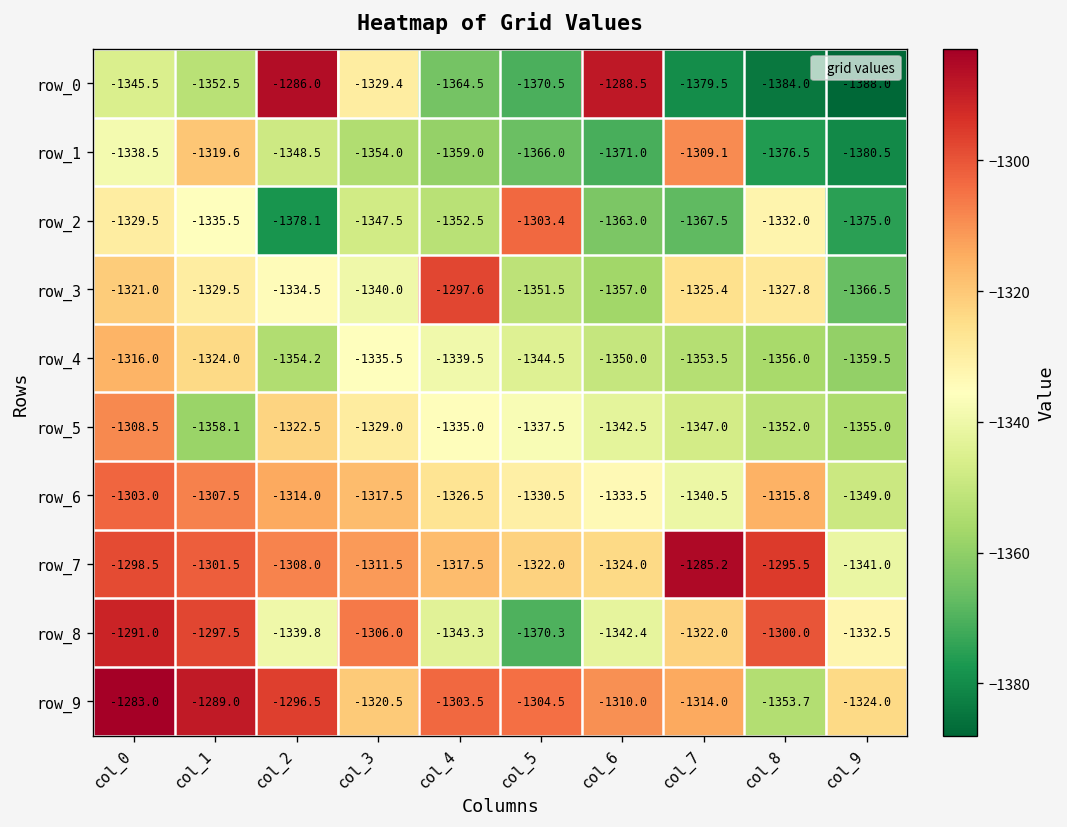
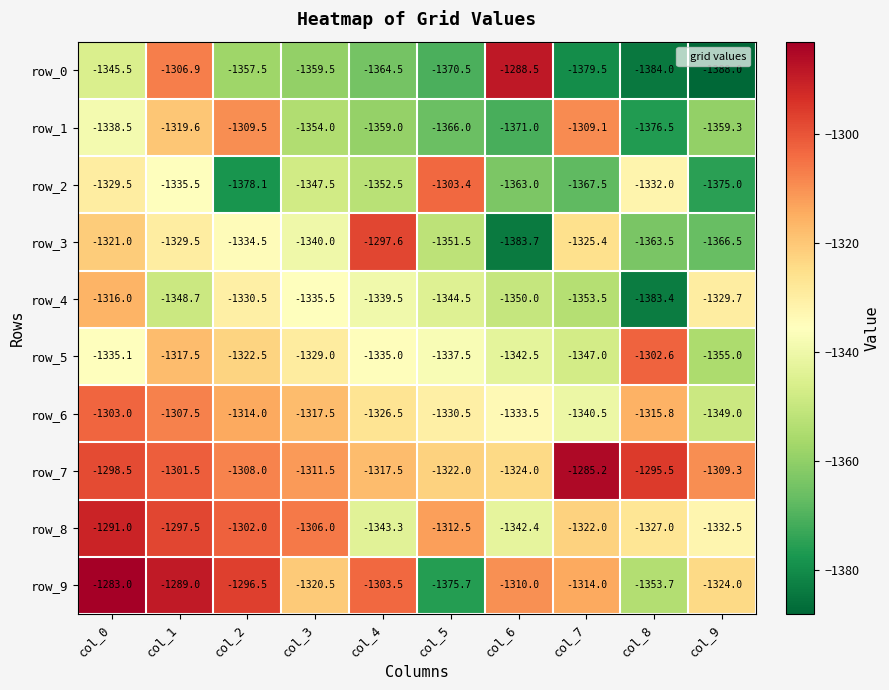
row_0, col_1: -1352.5 -> -1306.9
row_0, col_2: -1286.0 -> -1357.5
row_0, col_3: -1329.4 -> -1359.5
row_1, col_2: -1348.5 -> -1309.5
row_1, col_9: -1380.5 -> -1359.3
row_3, col_6: -1357.0 -> -1383.7
row_3, col_8: -1327.8 -> -1363.5
row_4, col_1: -1324.0 -> -1348.7
row_4, col_2: -1354.2 -> -1330.5
row_4, col_8: -1356.0 -> -1383.4
row_4, col_9: -1359.5 -> -1329.7
row_5, col_0: -1308.5 -> -1335.1
row_5, col_1: -1358.1 -> -1317.5
row_5, col_8: -1352.0 -> -1302.6
row_7, col_9: -1341.0 -> -1309.3
row_8, col_2: -1339.8 -> -1302.0
row_8, col_5: -1370.3 -> -1312.5
row_8, col_8: -1300.0 -> -1327.0
row_9, col_5: -1304.5 -> -1375.7
